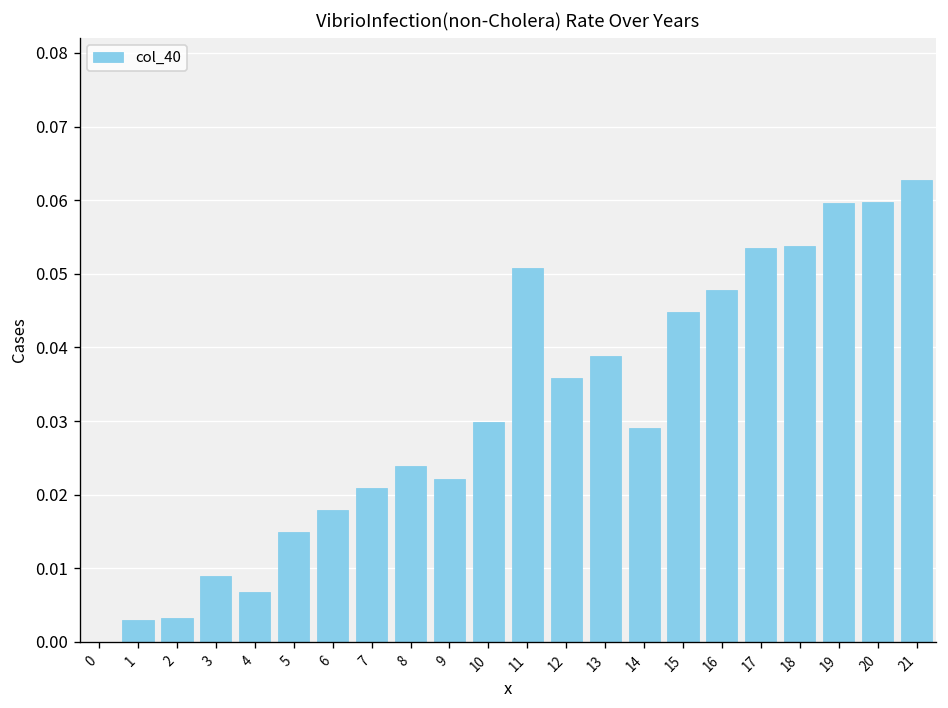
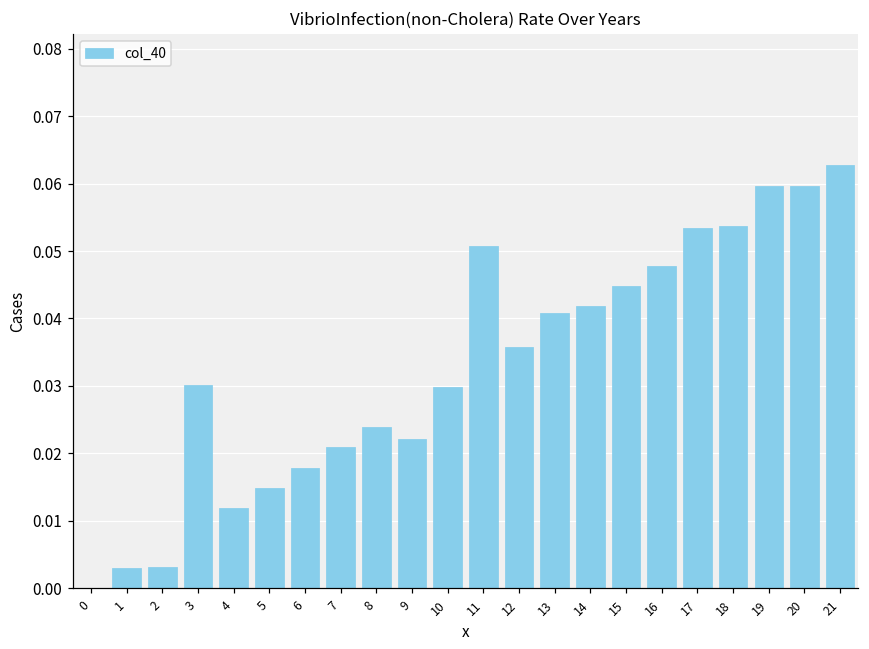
3: 0.009 -> 0.030
4: 0.007 -> 0.012
13: 0.039 -> 0.041
14: 0.029 -> 0.042
